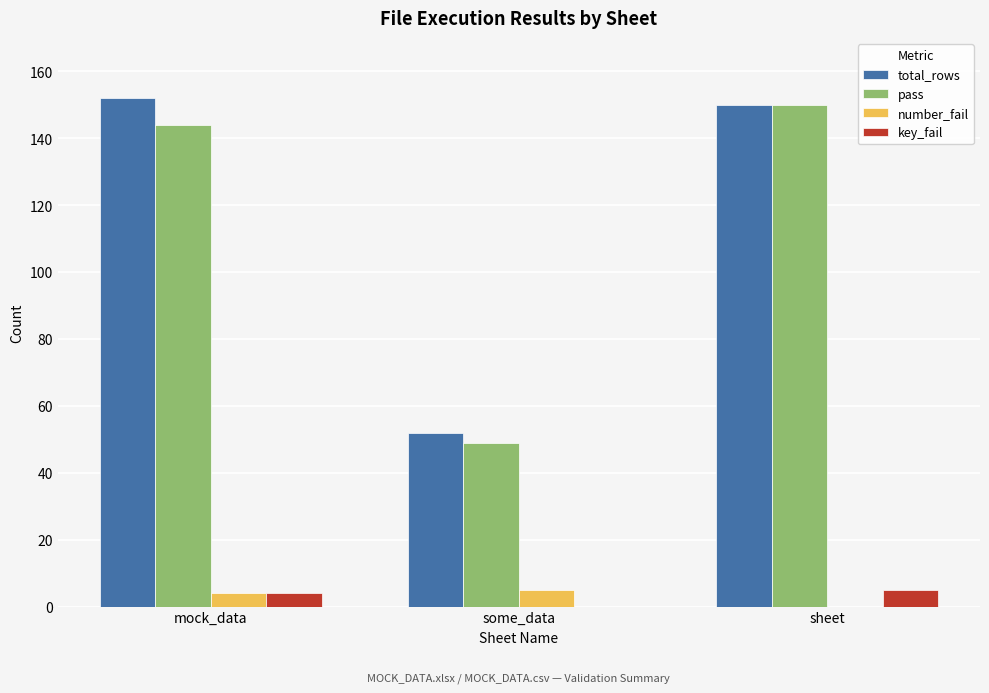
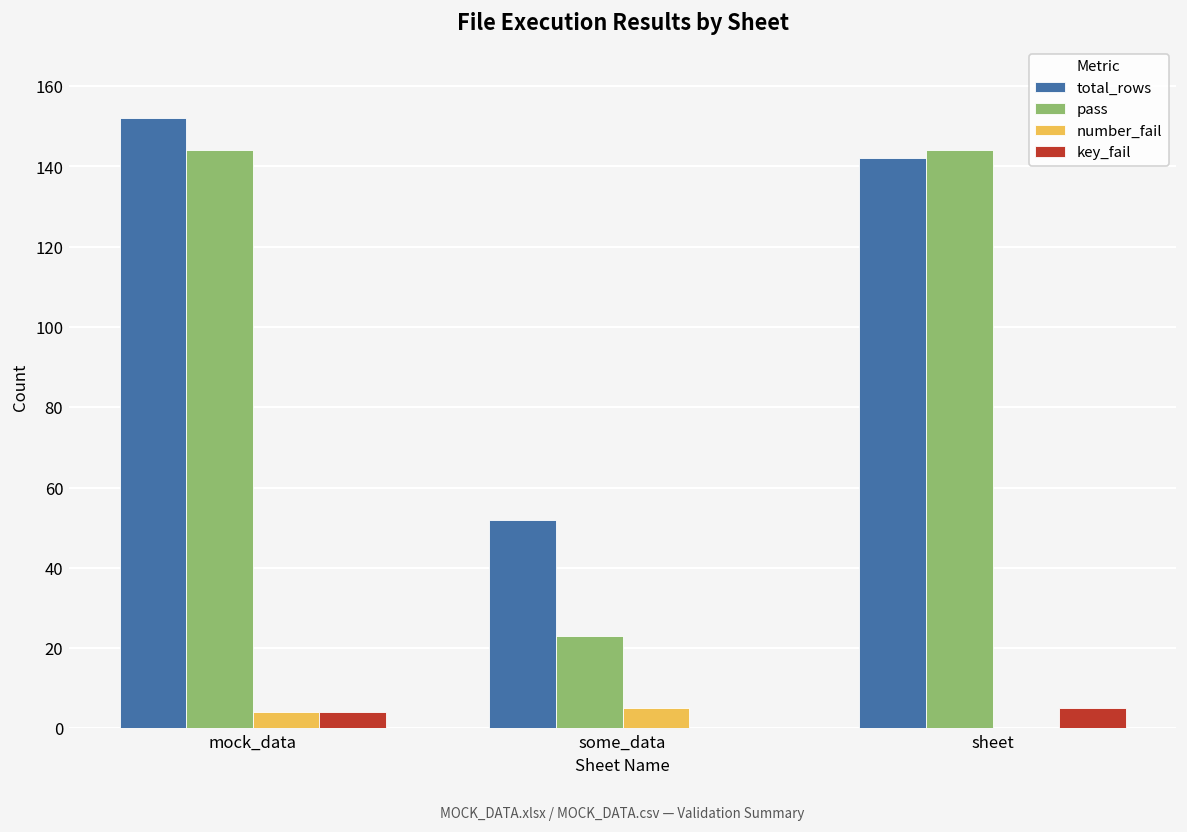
pass, some_data: 49 -> 23
total_rows, sheet: 150 -> 142
pass, sheet: 150 -> 144
